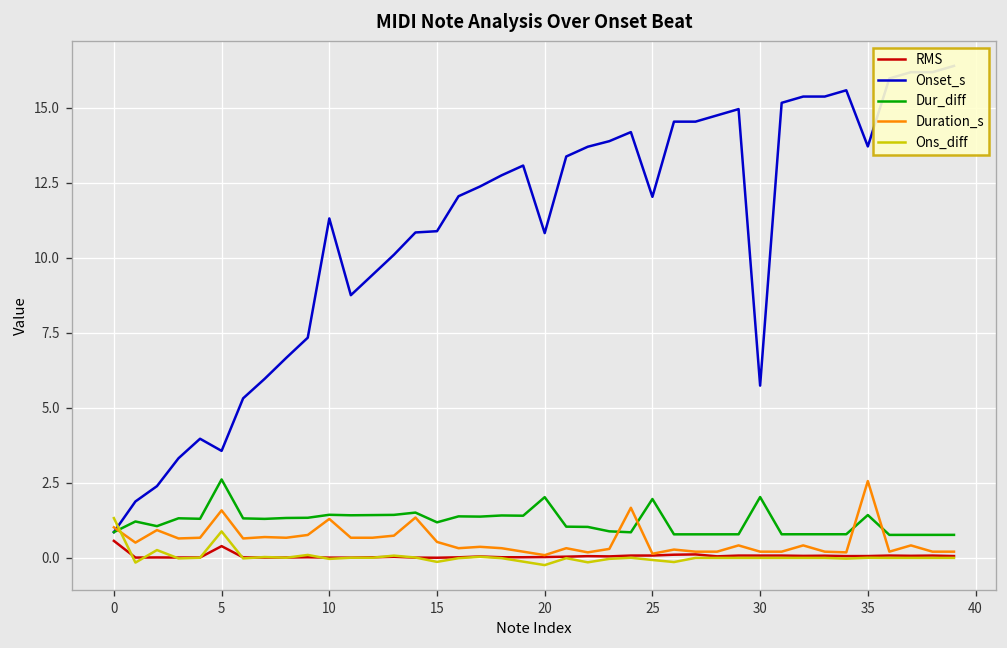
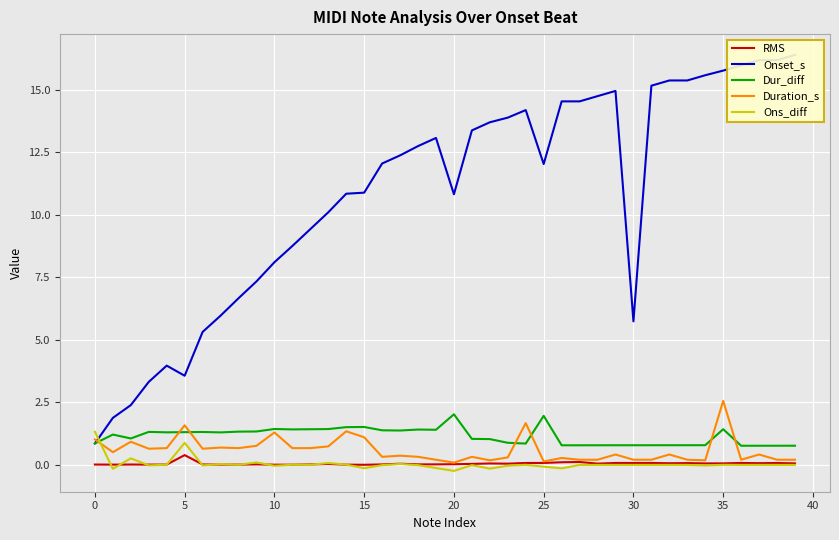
RMS, 0: 0.6 -> 0.0
Dur_diff, 5: 2.6 -> 1.3
Onset_s, 10: 11.3 -> 8.1
Dur_diff, 15: 1.2 -> 1.5
Duration_s, 15: 0.5 -> 1.1
Dur_diff, 30: 2.0 -> 0.8
Onset_s, 35: 13.7 -> 15.8
